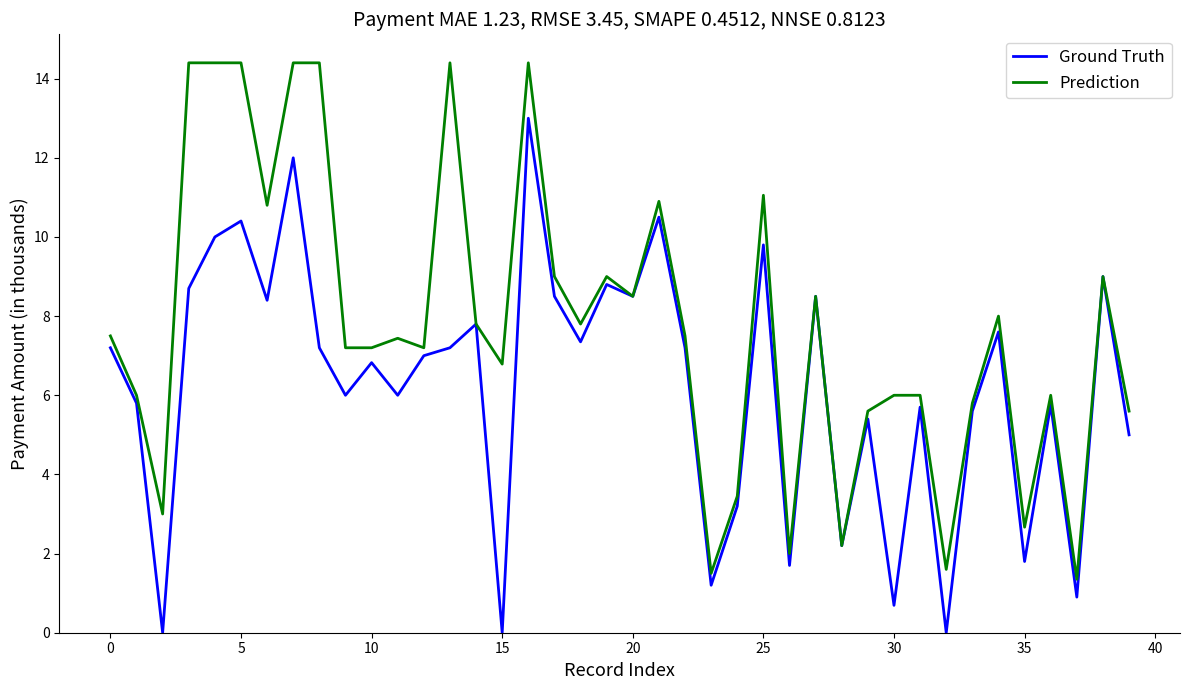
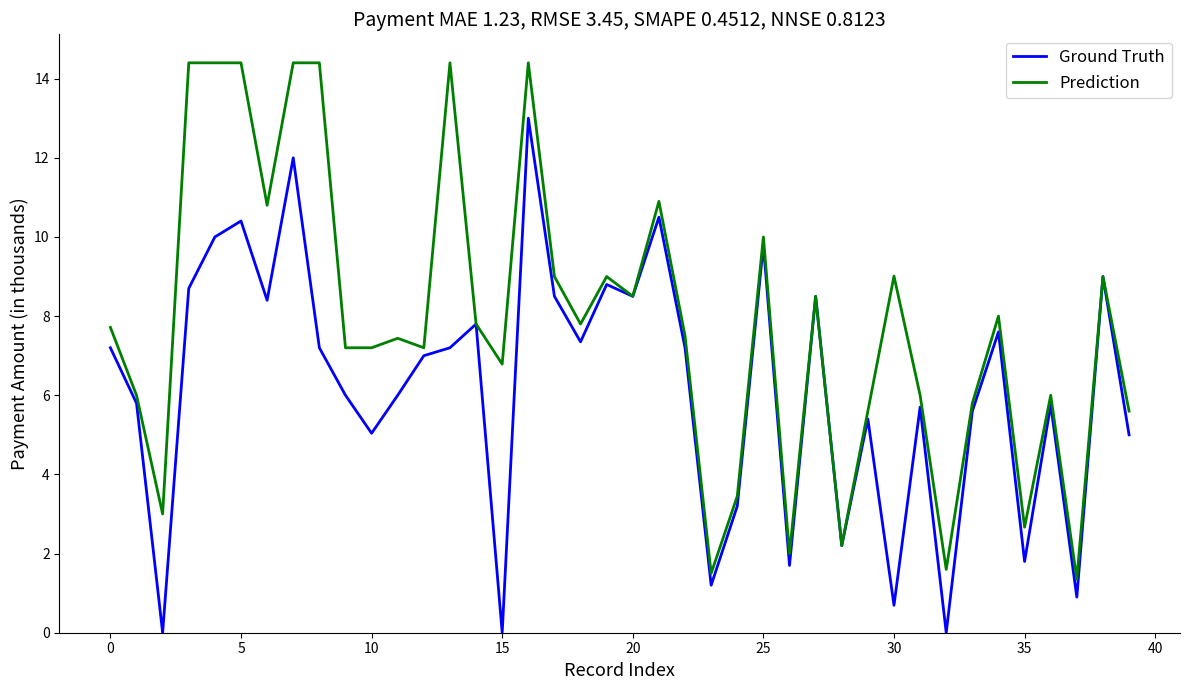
Prediction, 0: 7.5 -> 7.7
Ground Truth, 10: 6.8 -> 5.0
Prediction, 25: 11.1 -> 10.0
Prediction, 30: 6.0 -> 9.0
